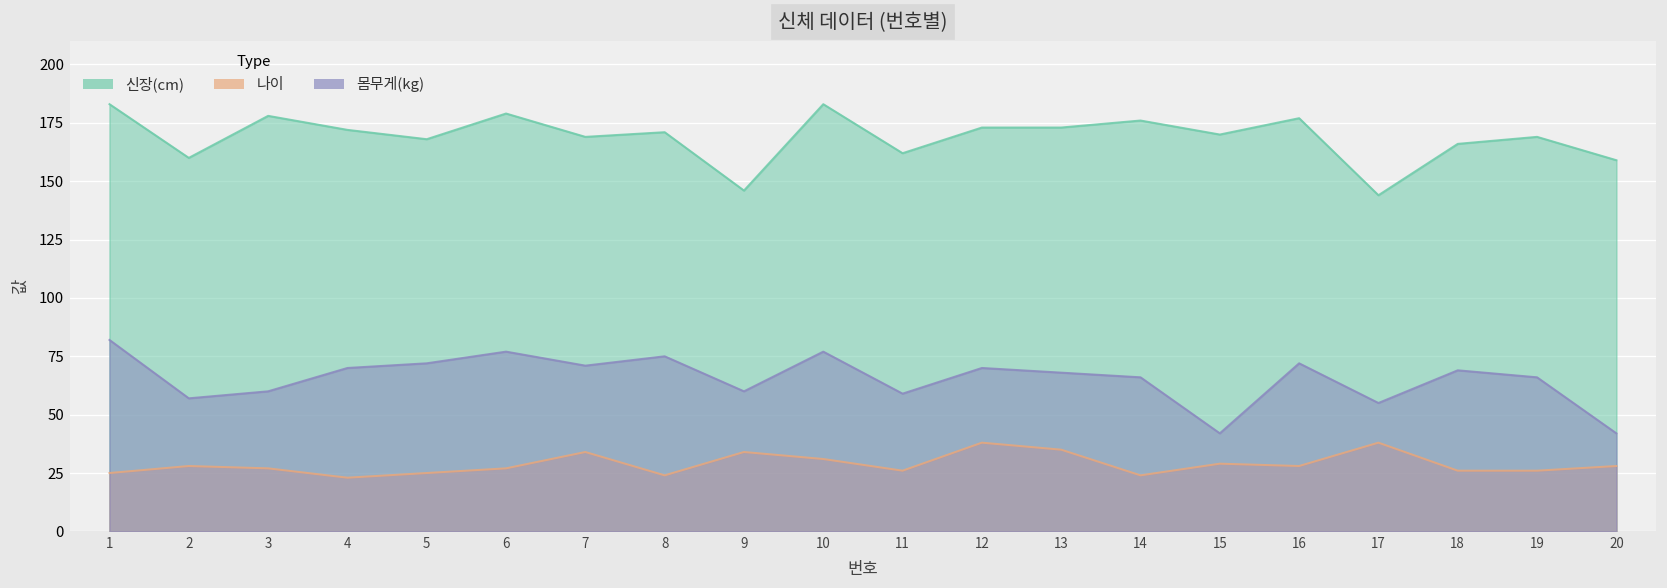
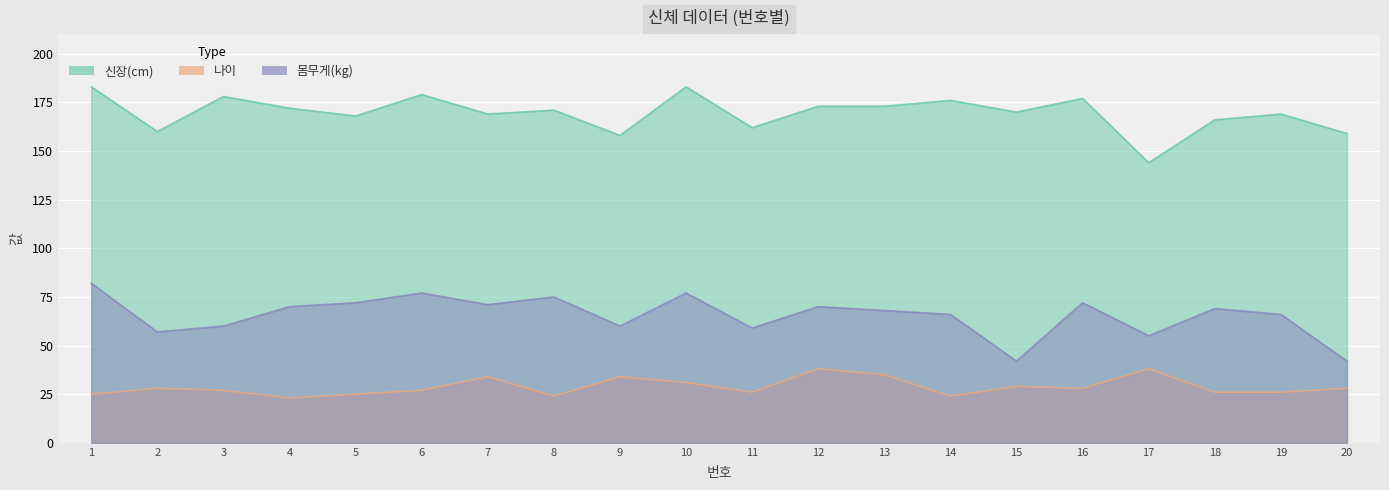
신장(cm), 9: 146 -> 158
